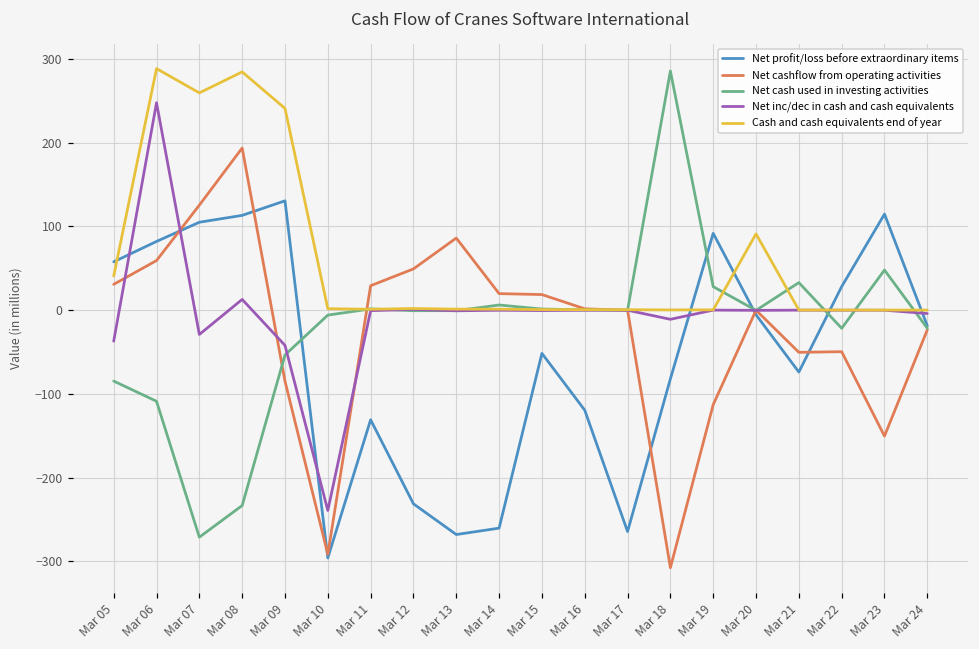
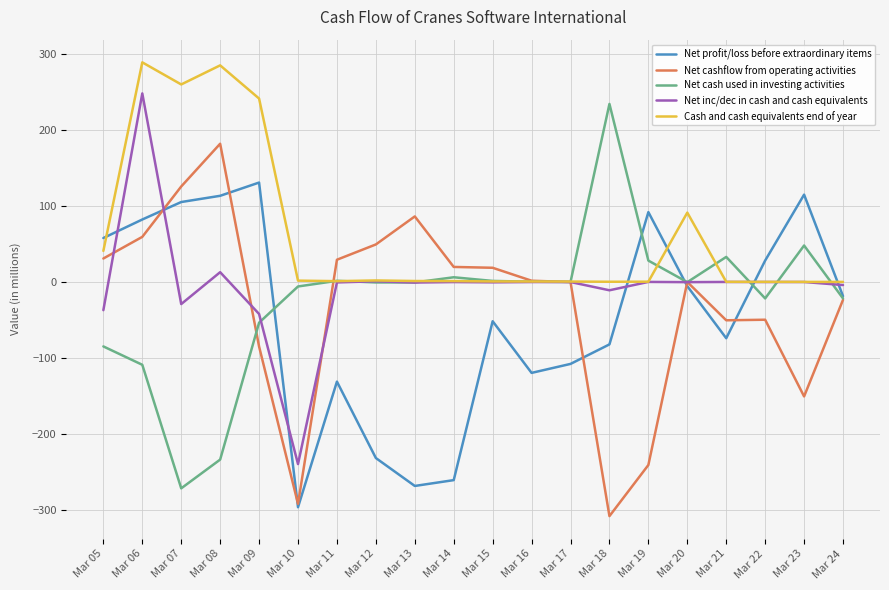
Net cashflow from operating activities, Mar 08: 190 -> 180
Net profit/loss before extraordinary items, Mar 17: -260 -> -110
Net cash used in investing activities, Mar 18: 290 -> 230
Net cashflow from operating activities, Mar 19: -110 -> -240
